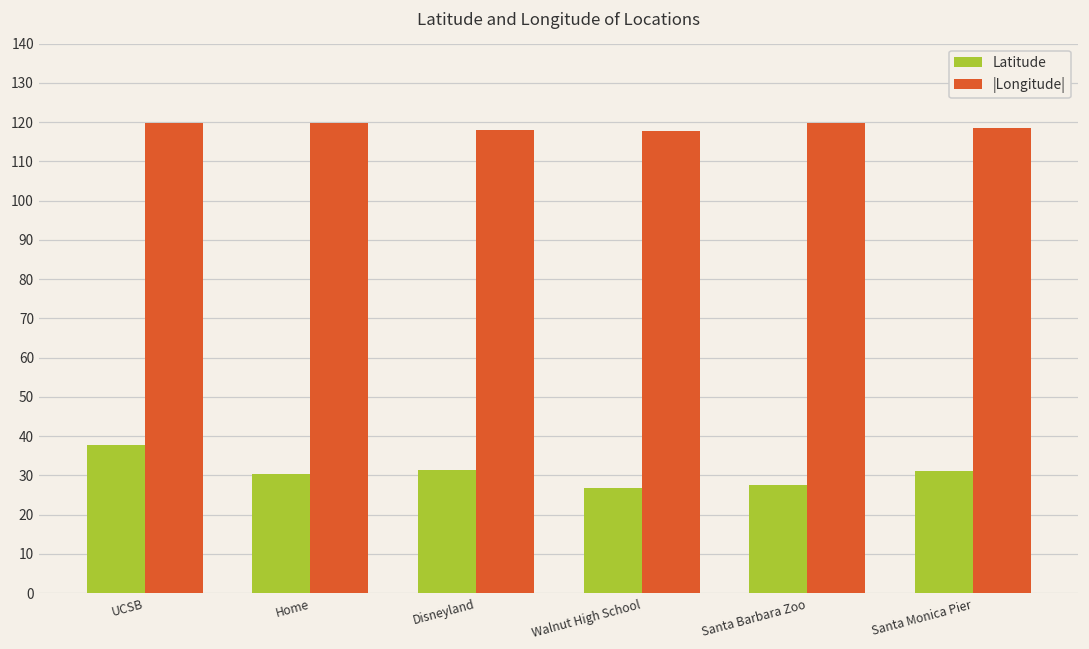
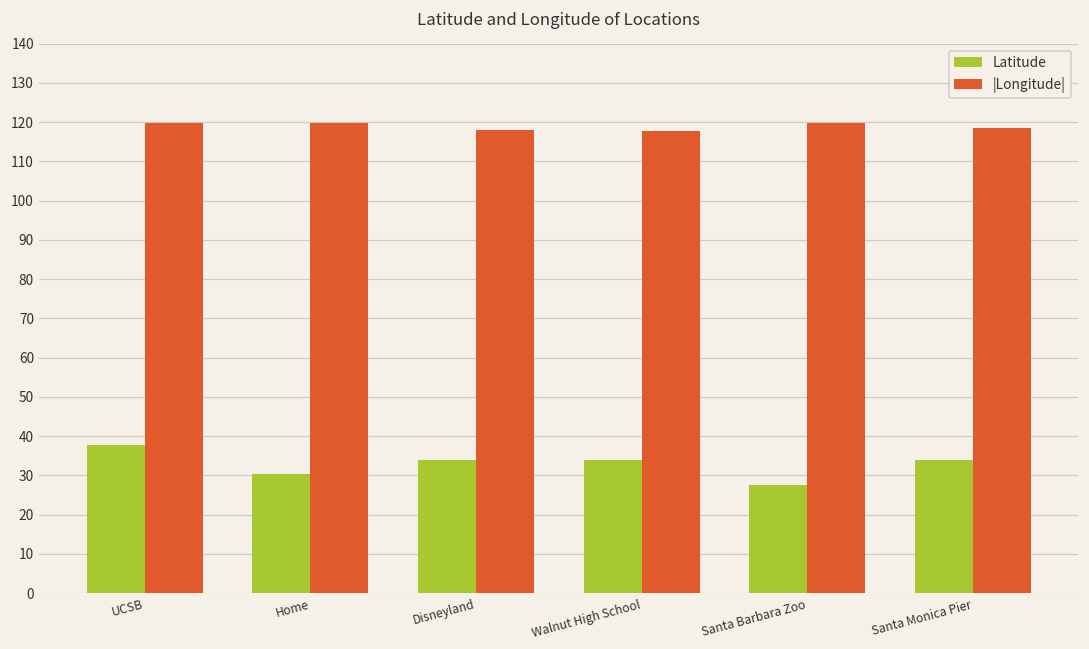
Latitude, Disneyland: 31 -> 34
Latitude, Walnut High School: 27 -> 34
Latitude, Santa Monica Pier: 31 -> 34
